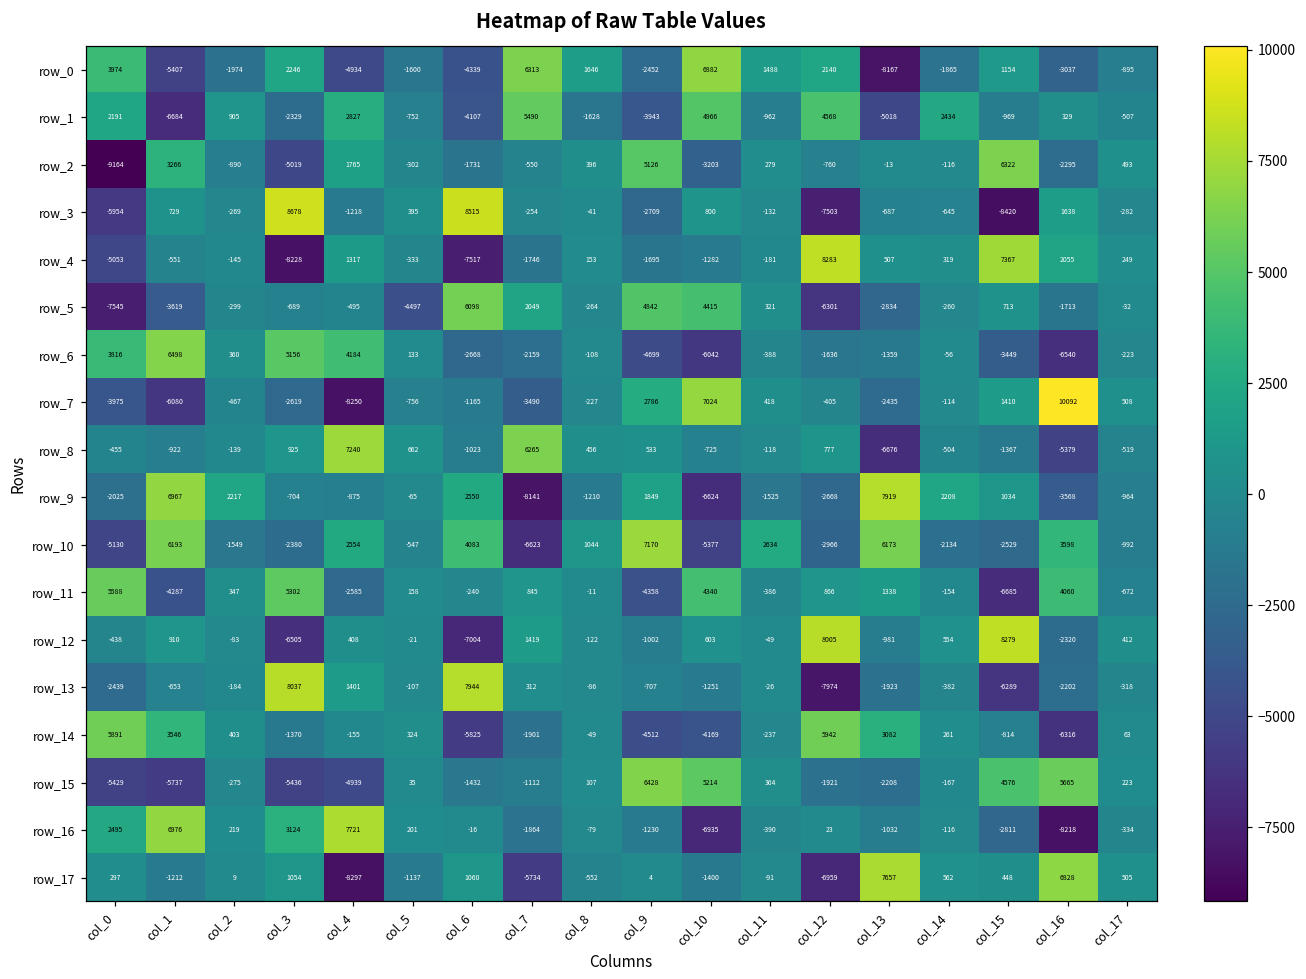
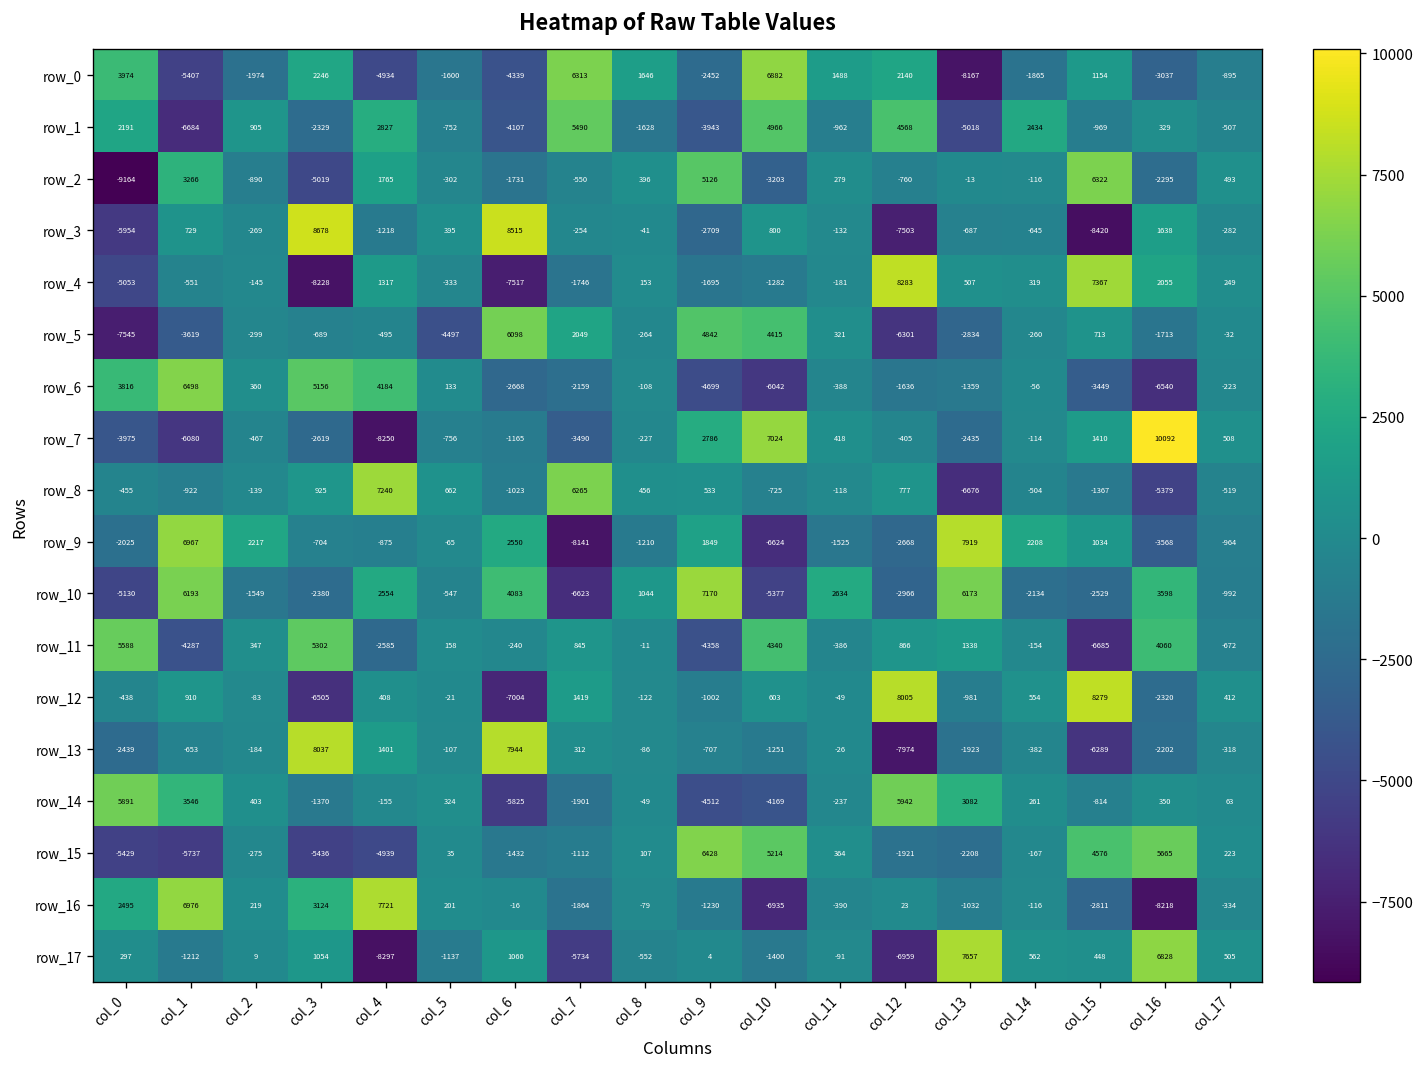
row_14, col_16: -6316 -> 350
